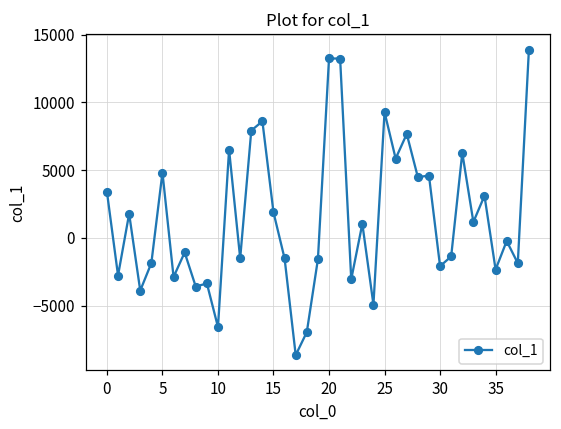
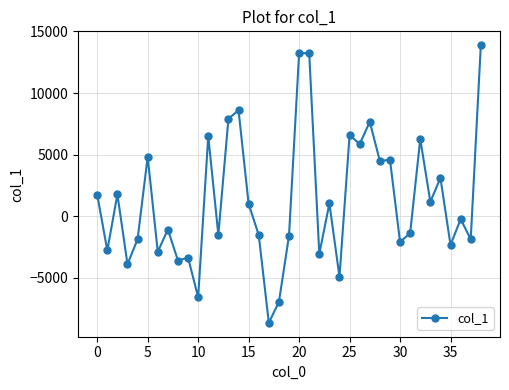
0: 3400 -> 1800
15: 1900 -> 1000
25: 9300 -> 6600
